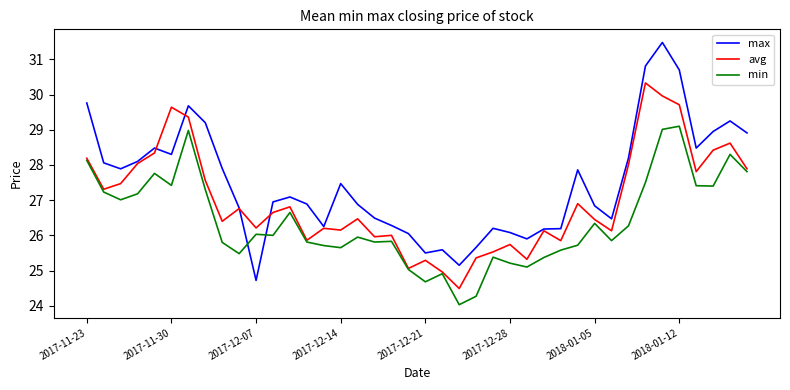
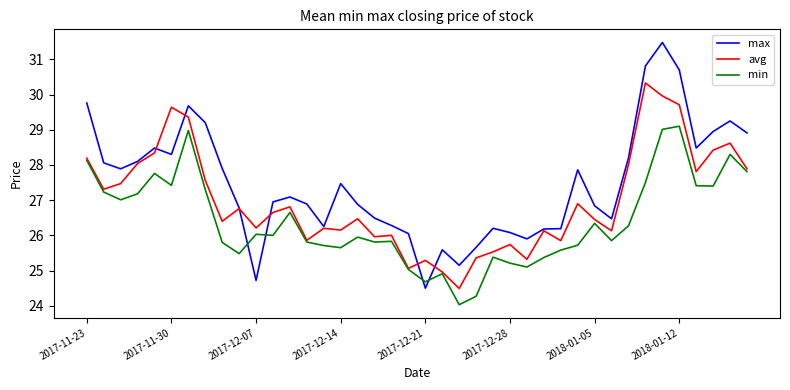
max, 2017-12-21: 25.5 -> 24.5
